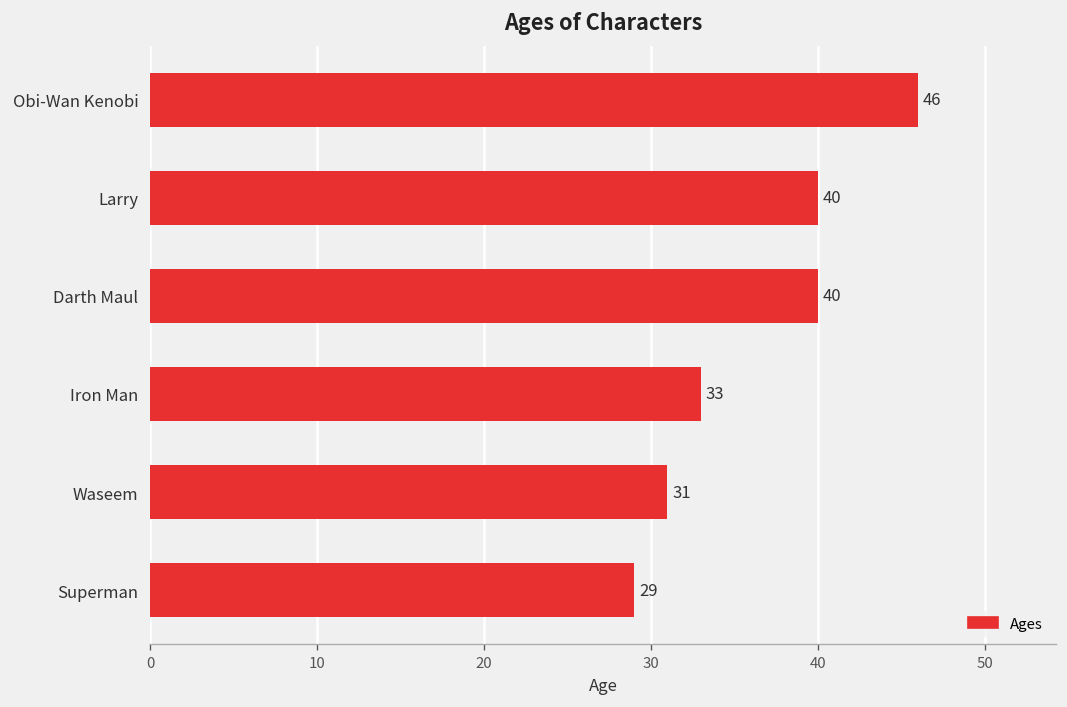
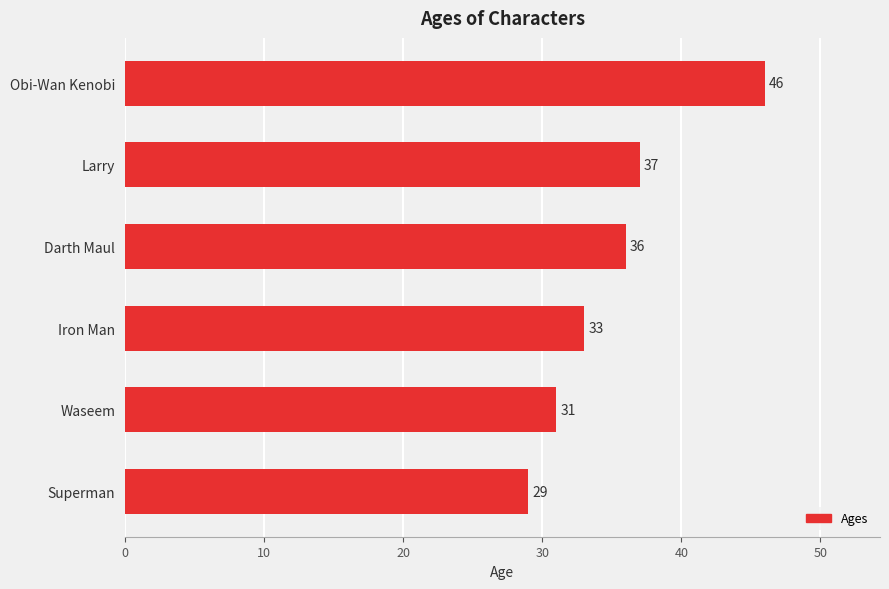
Larry: 40 -> 37
Darth Maul: 40 -> 36
